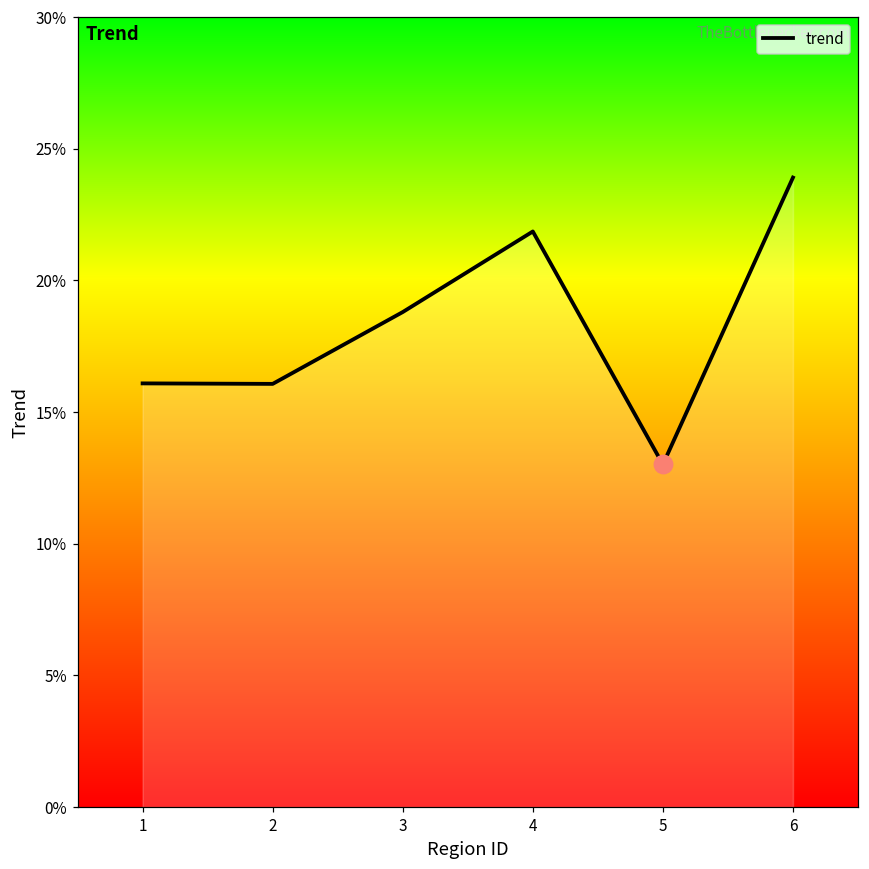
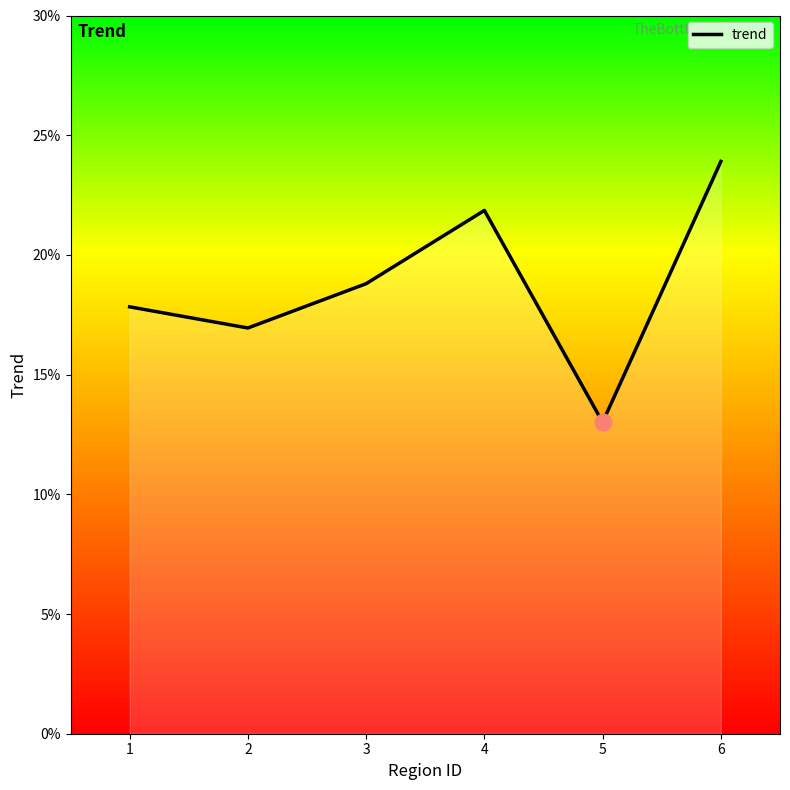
trend, 1: 16.1% -> 17.8%
trend, 2: 16.1% -> 16.9%
